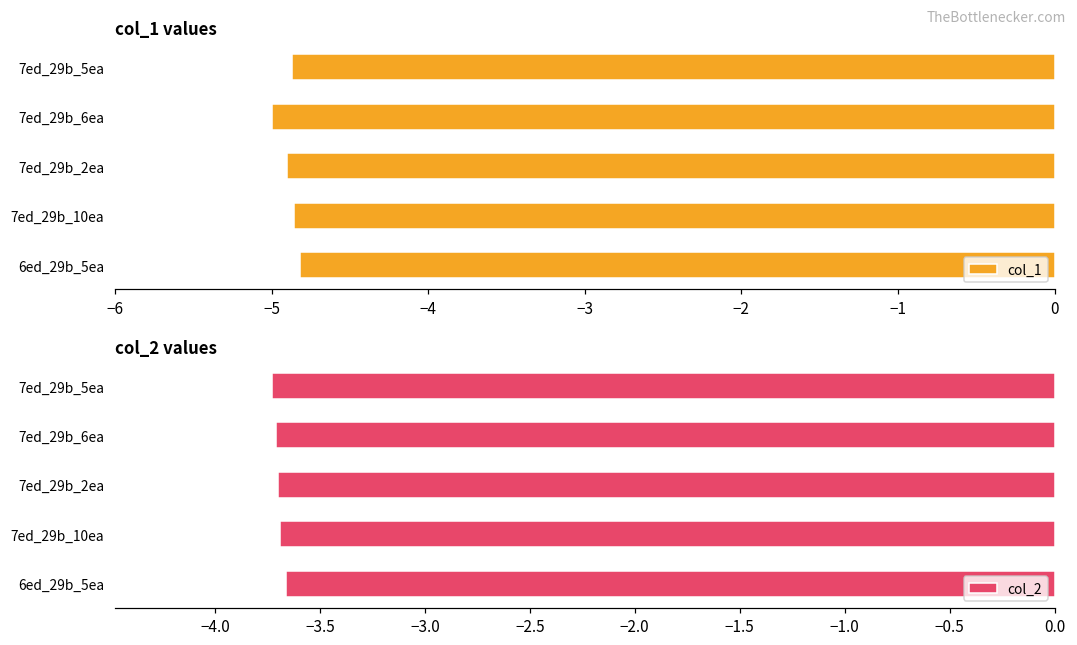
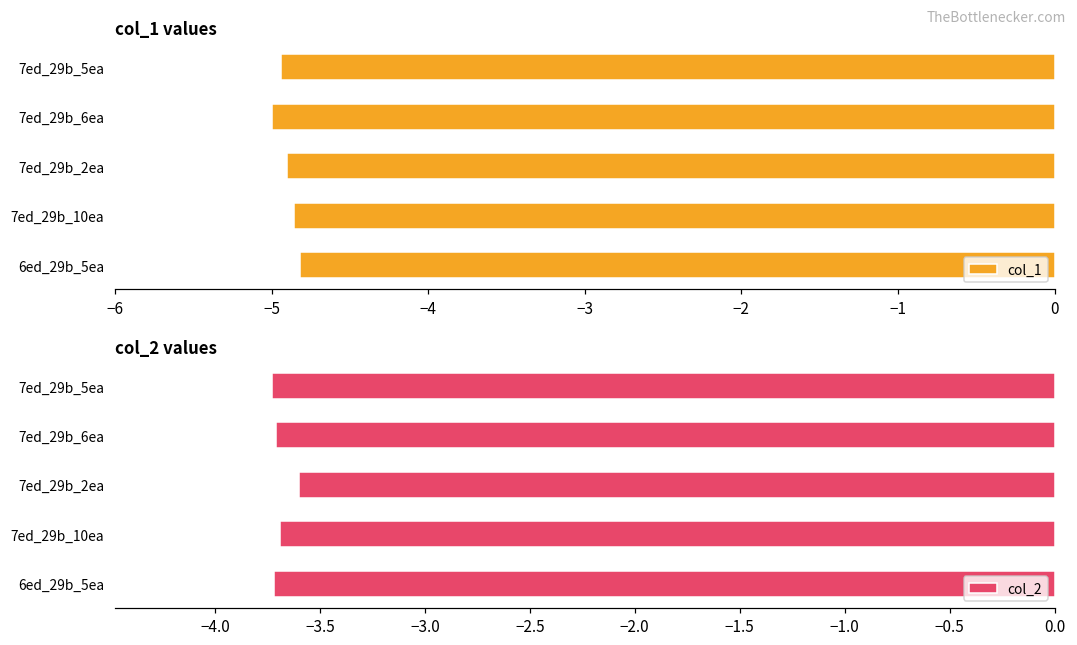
col_1 values, 7ed_29b_5ea: -4.87 -> -4.94
col_2 values, 7ed_29b_2ea: -3.7 -> -3.6
col_2 values, 6ed_29b_5ea: -3.66 -> -3.72
